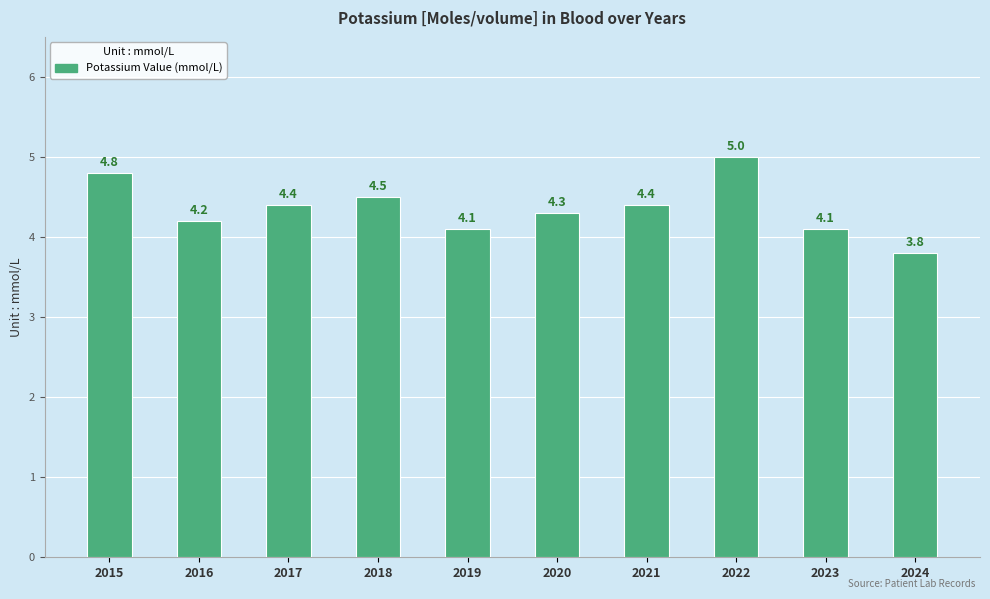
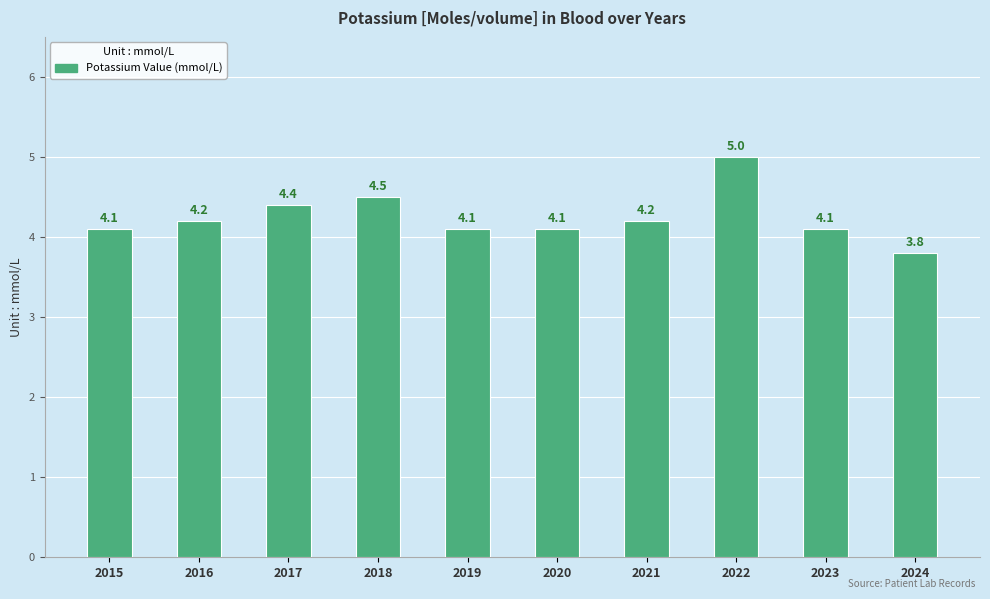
2015: 4.8 -> 4.1
2020: 4.3 -> 4.1
2021: 4.4 -> 4.2
